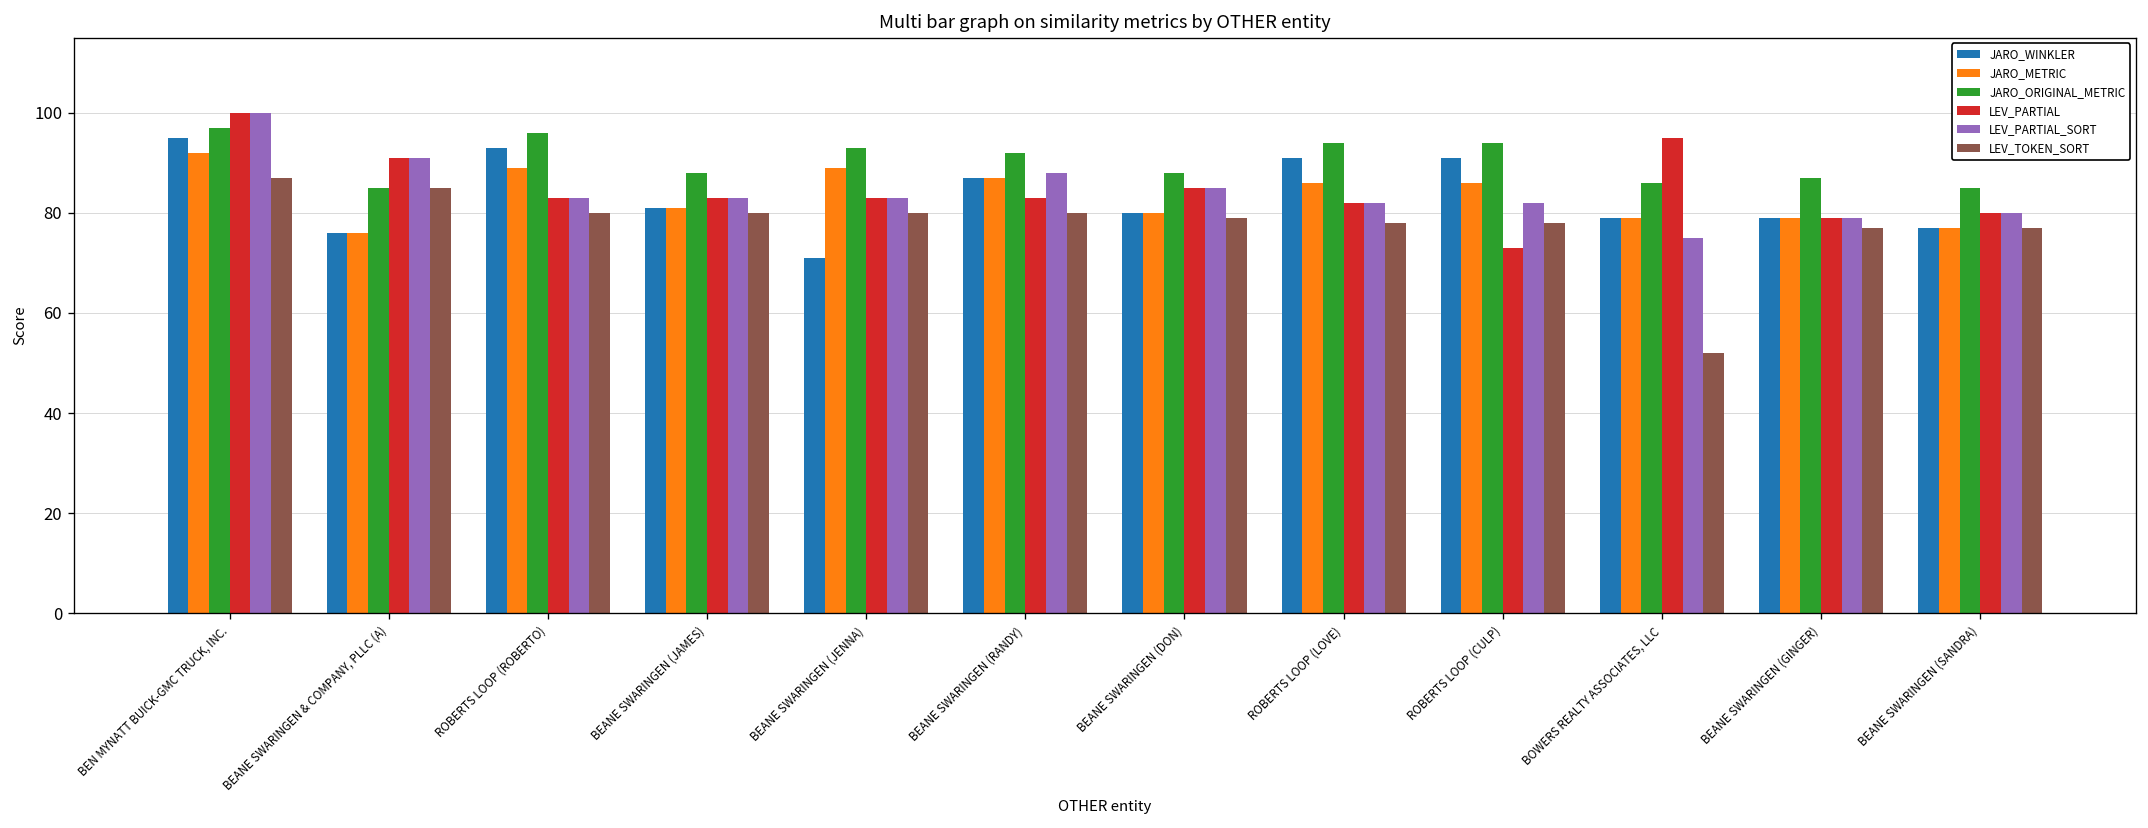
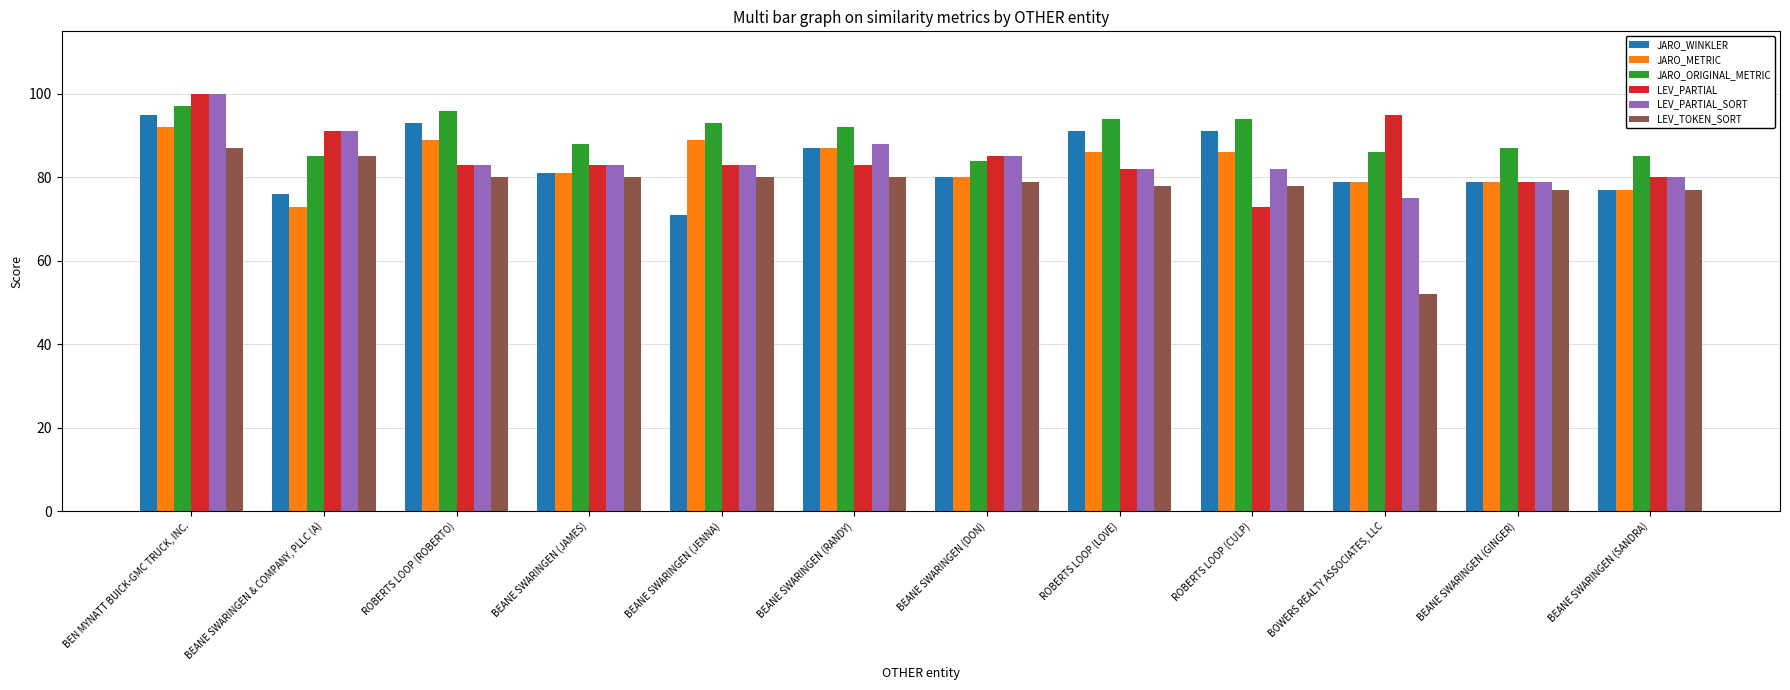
JARO_METRIC, BEANE SWARINGEN & COMPANY, PLLC (A): 76 -> 73
JARO_ORIGINAL_METRIC, BEANE SWARINGEN (DON): 88 -> 84
